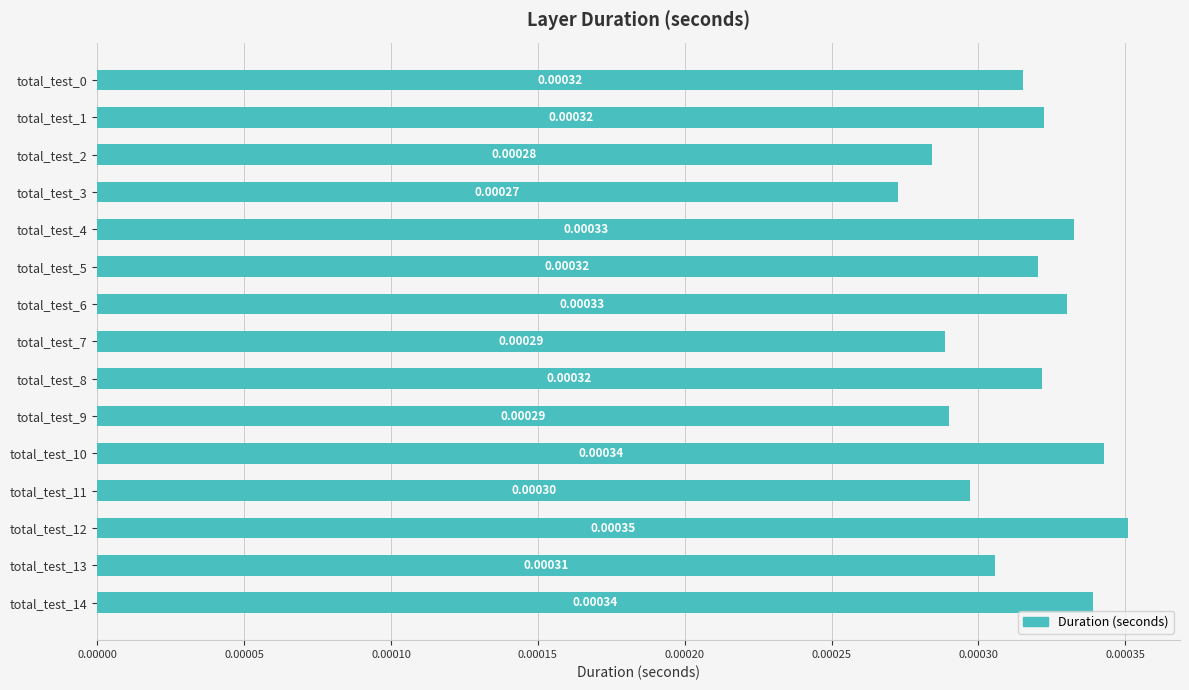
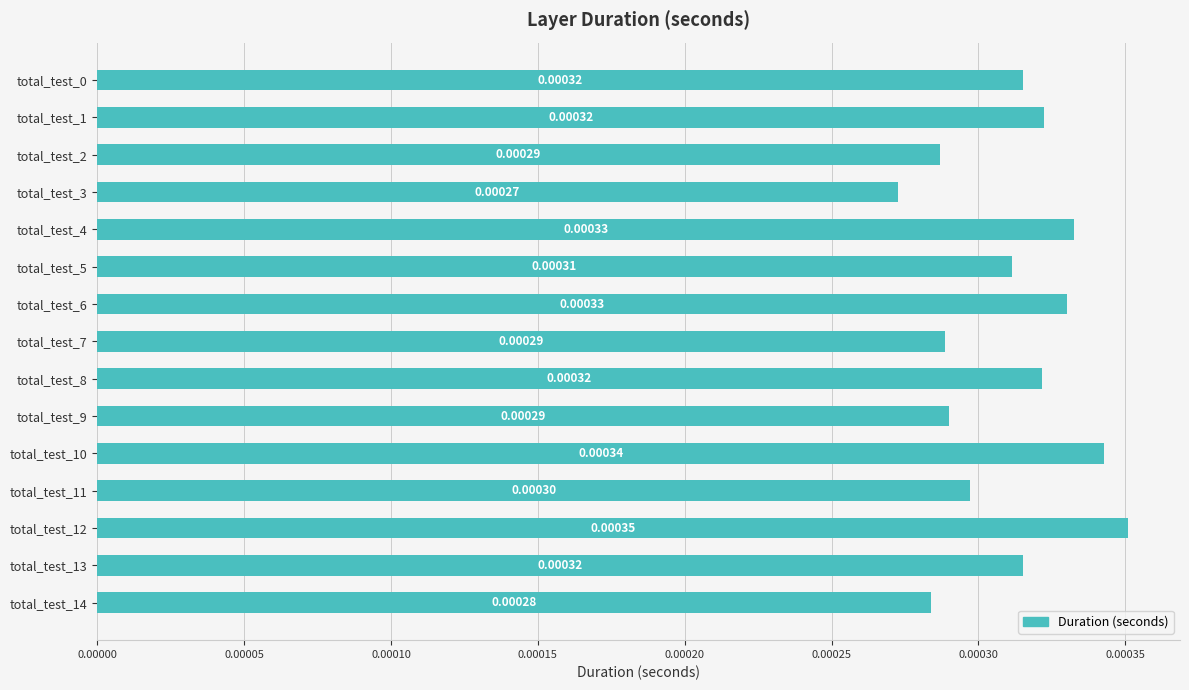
total_test_2: 0.00028 -> 0.00029
total_test_5: 0.00032 -> 0.00031
total_test_13: 0.00031 -> 0.00032
total_test_14: 0.00034 -> 0.00028
